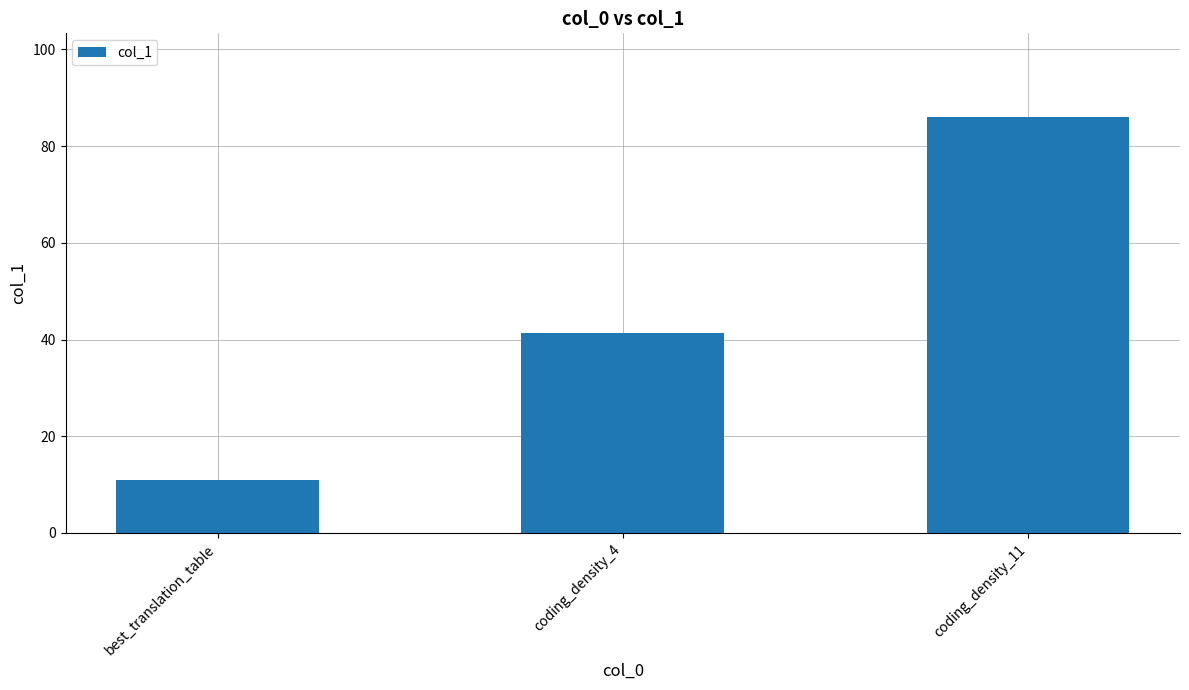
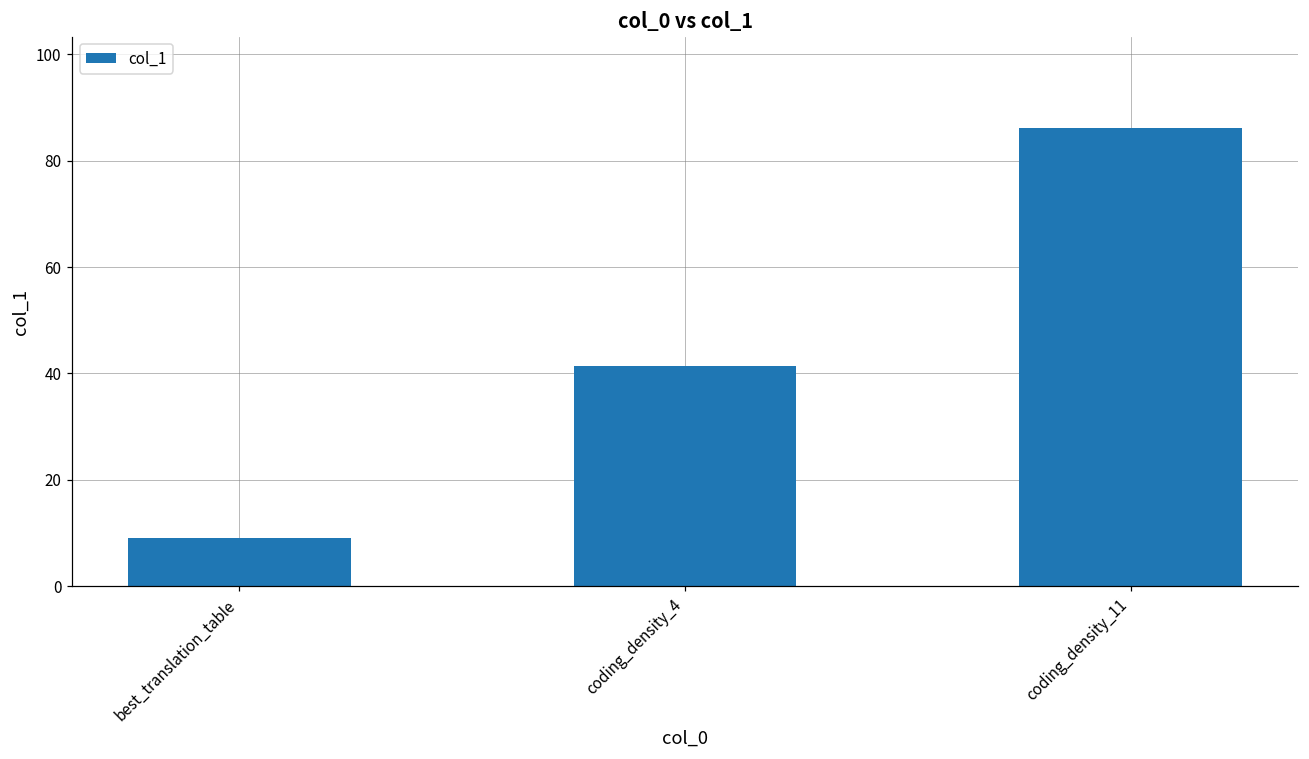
best_translation_table: 11 -> 9
